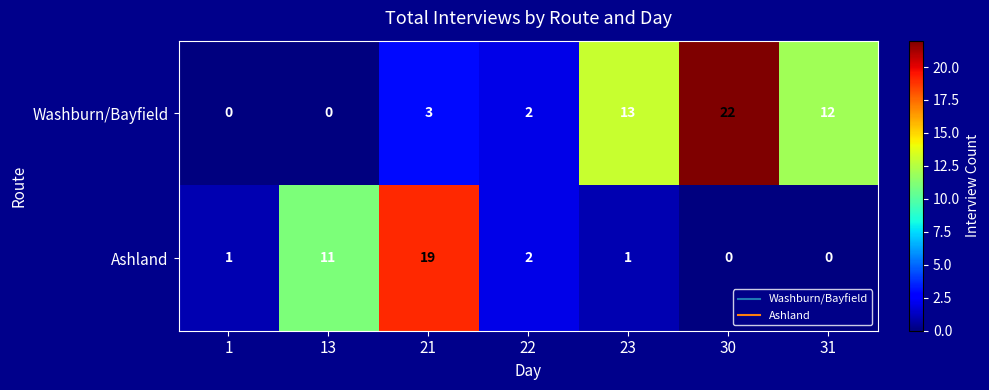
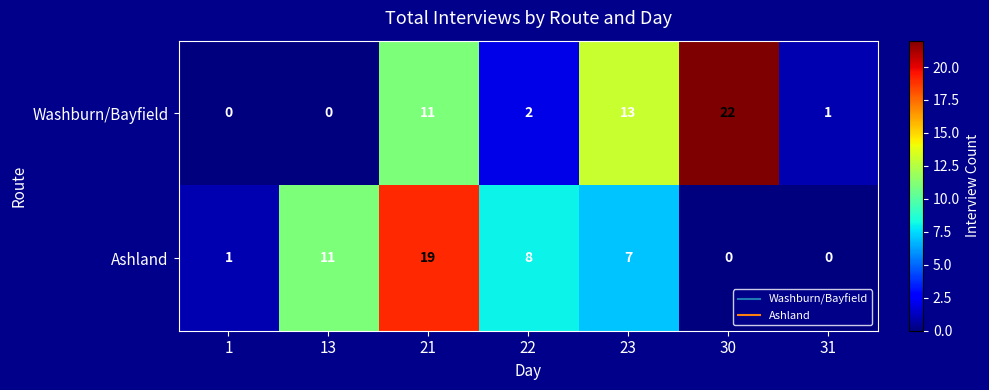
Washburn/Bayfield, 21: 3 -> 11
Washburn/Bayfield, 31: 12 -> 1
Ashland, 22: 2 -> 8
Ashland, 23: 1 -> 7
